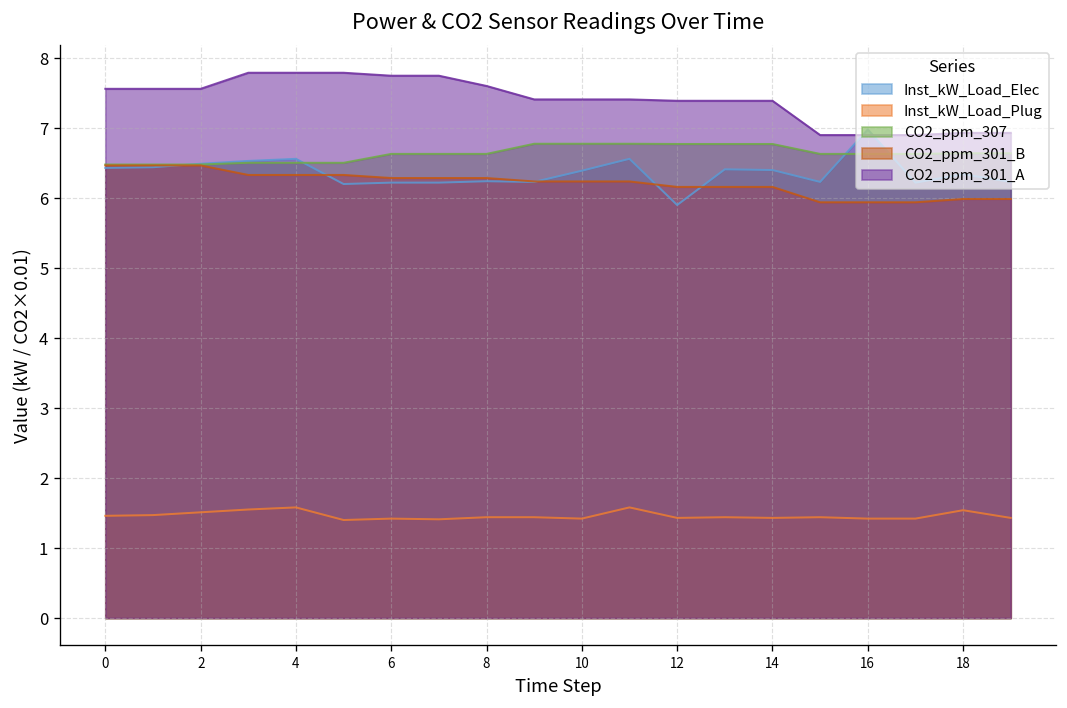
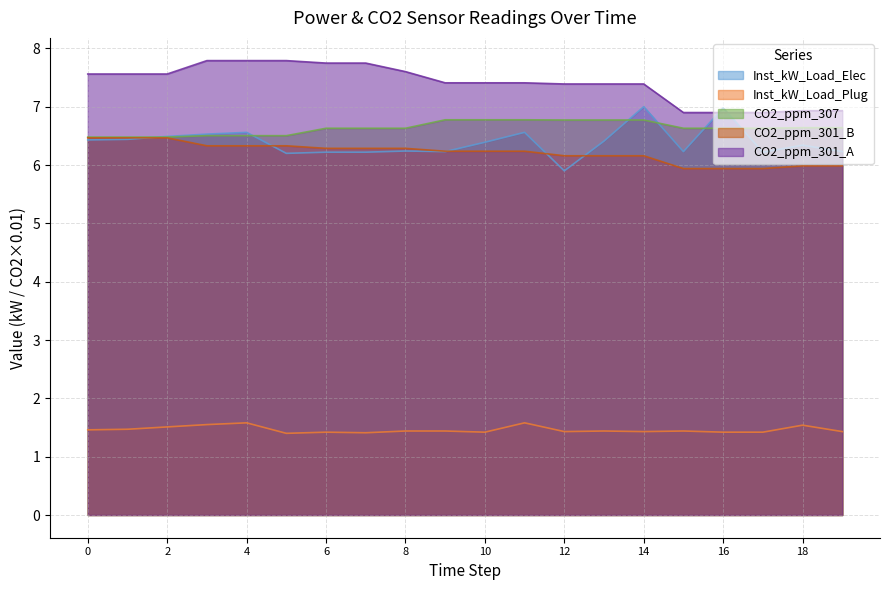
Inst_kW_Load_Elec, 14: 6.4 -> 7.0
